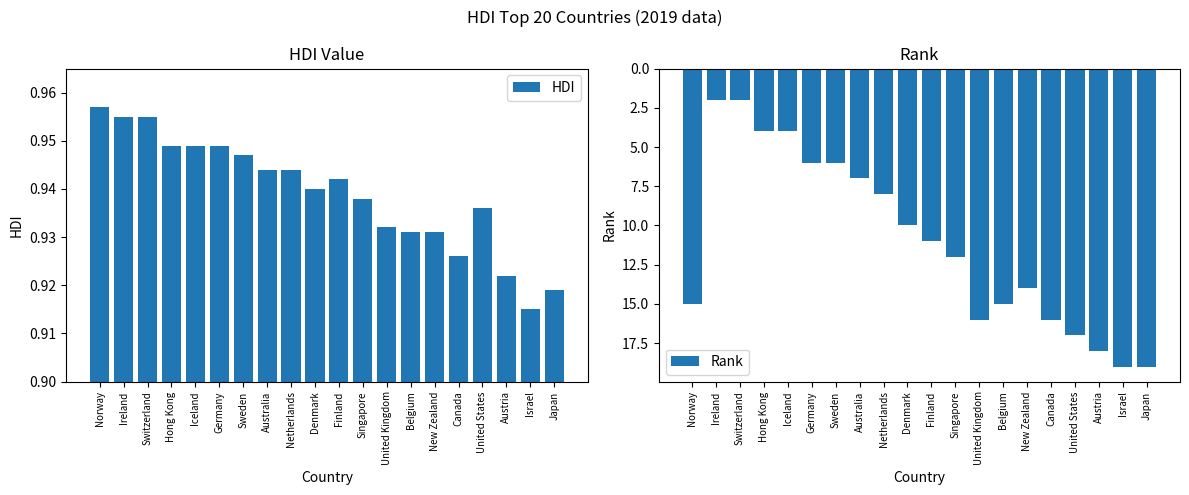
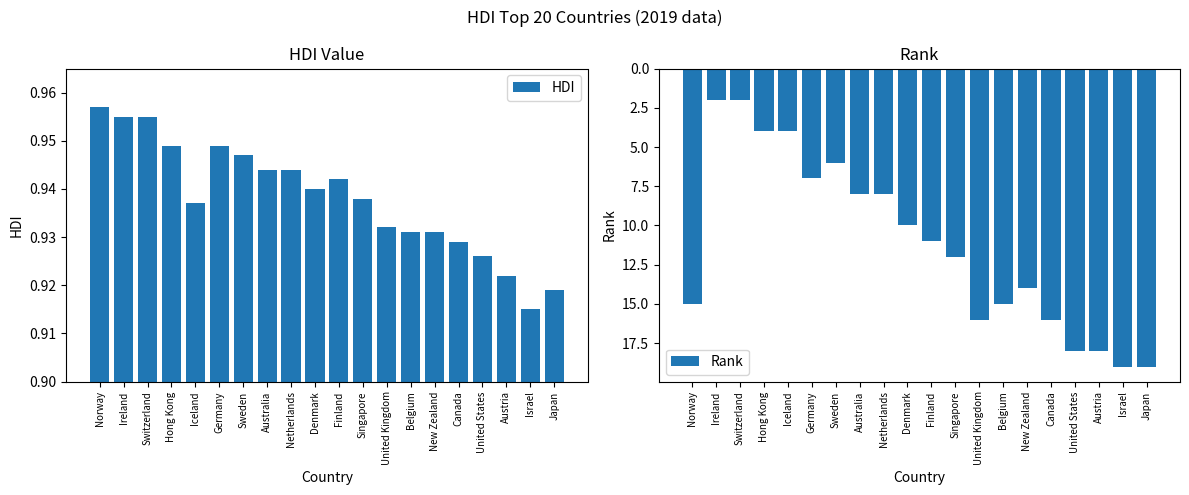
HDI Value, Iceland: 0.949 -> 0.937
HDI Value, Canada: 0.926 -> 0.929
HDI Value, United States: 0.936 -> 0.926
Rank, Germany: 6 -> 7
Rank, Australia: 7 -> 8
Rank, United States: 17 -> 18
